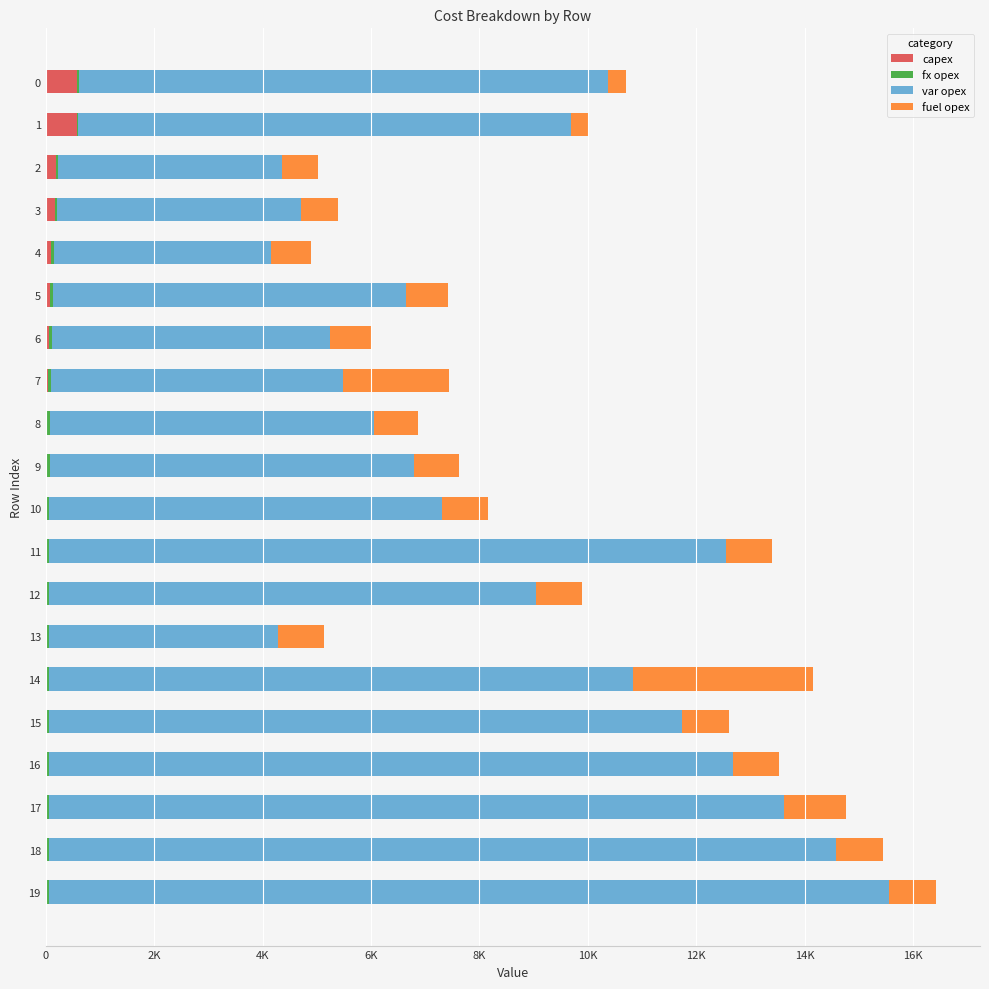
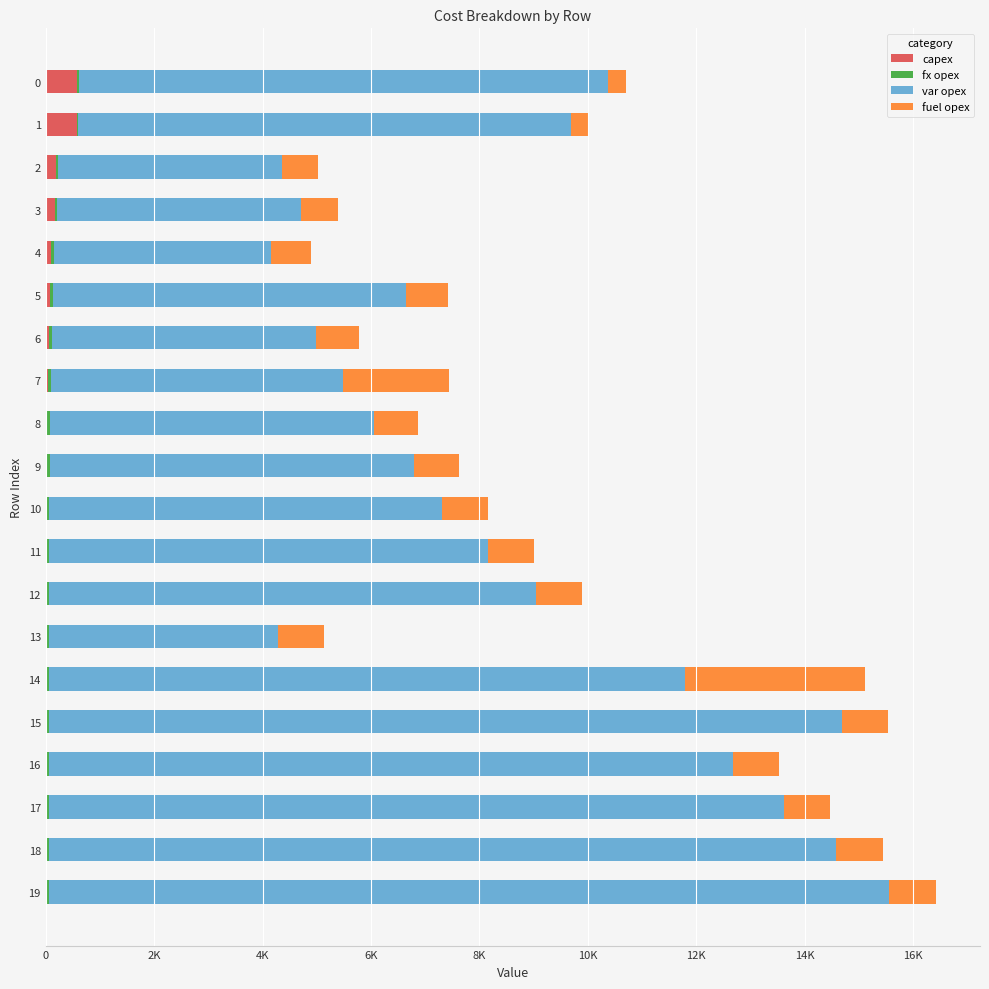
var opex, 6: 5100 -> 4900
var opex, 11: 12500 -> 8100
var opex, 14: 10800 -> 11700
var opex, 15: 11700 -> 14600
fuel opex, 17: 1100 -> 900
